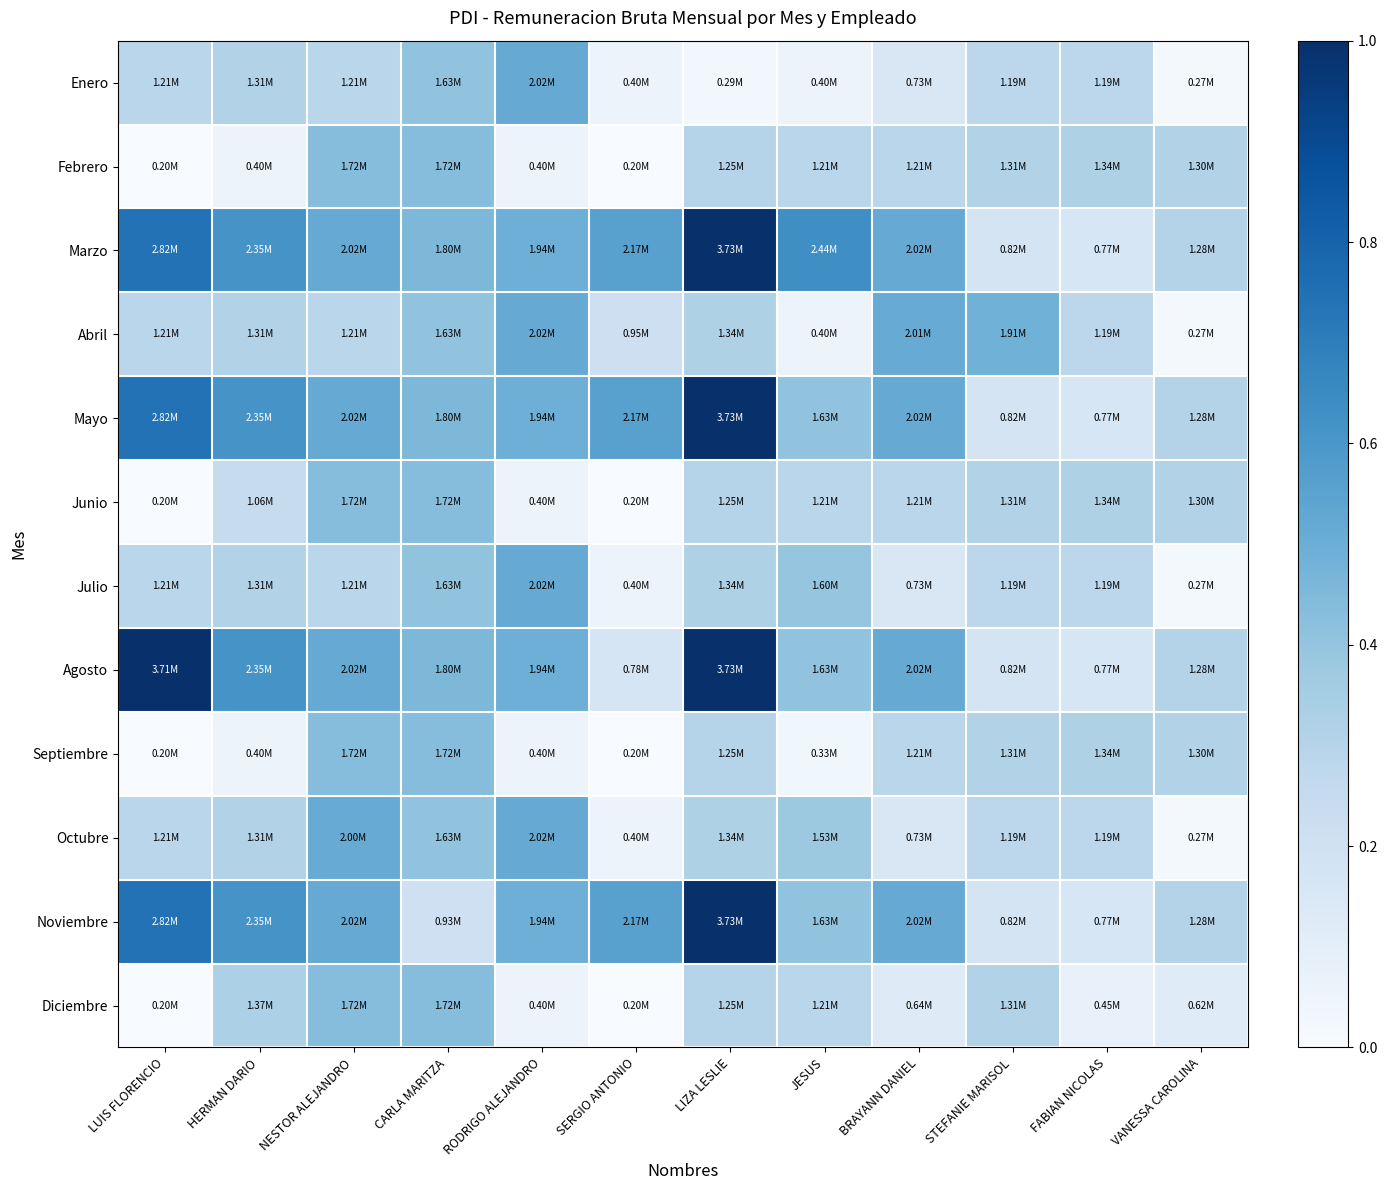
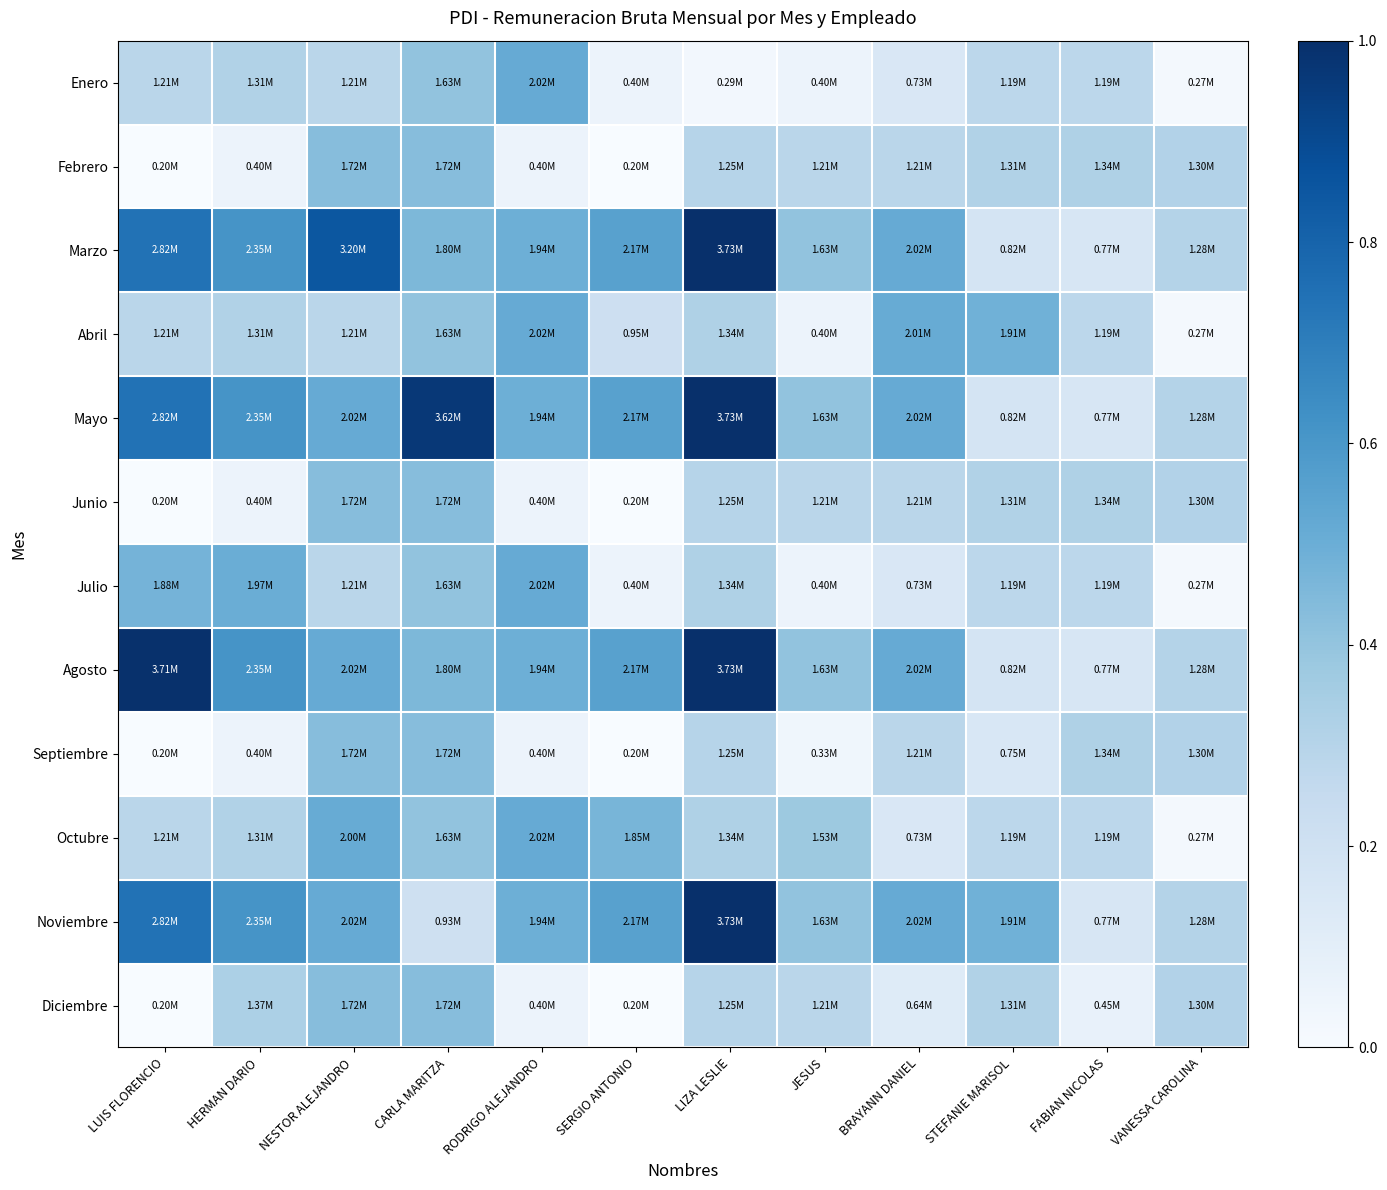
Marzo, NESTOR ALEJANDRO: 2.02M -> 3.20M
Marzo, JESUS: 2.44M -> 1.63M
Mayo, CARLA MARITZA: 1.80M -> 3.62M
Junio, HERMAN DARIO: 1.06M -> 0.40M
Julio, LUIS FLORENCIO: 1.21M -> 1.88M
Julio, HERMAN DARIO: 1.31M -> 1.97M
Julio, JESUS: 1.60M -> 0.40M
Agosto, SERGIO ANTONIO: 0.78M -> 2.17M
Septiembre, STEFANIE MARISOL: 1.31M -> 0.75M
Octubre, SERGIO ANTONIO: 0.40M -> 1.85M
Noviembre, STEFANIE MARISOL: 0.82M -> 1.91M
Diciembre, VANESSA CAROLINA: 0.62M -> 1.30M
